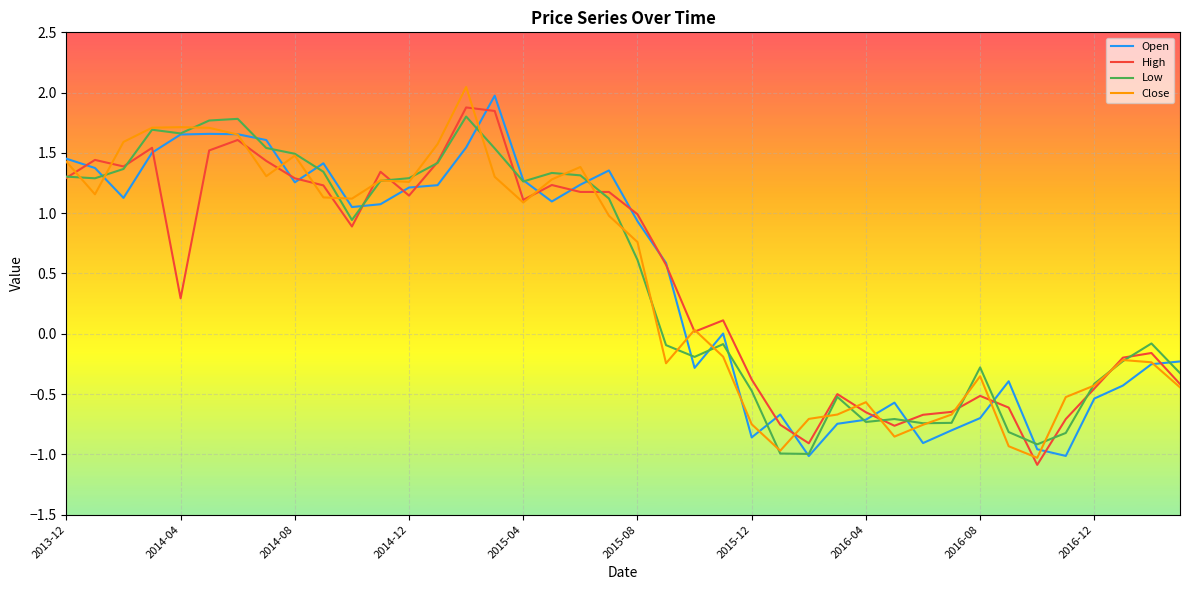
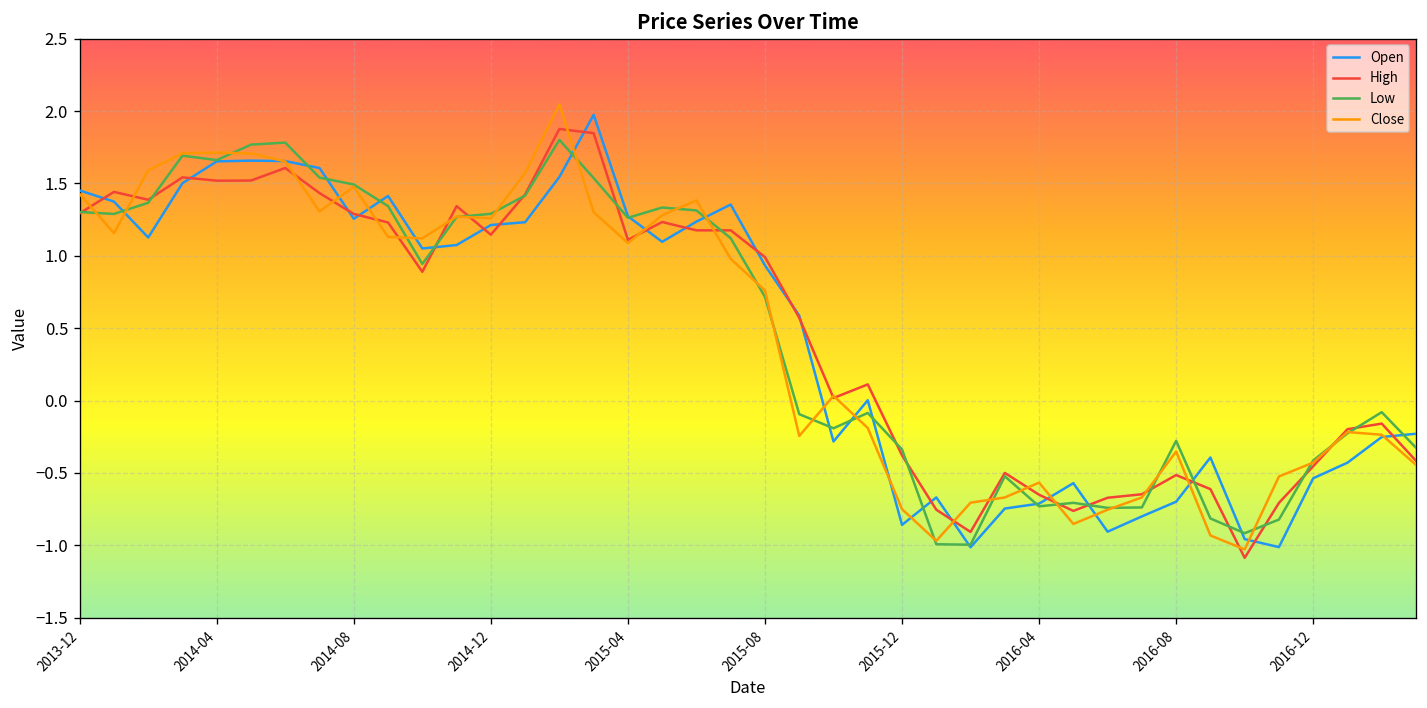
High, 2014-04: 0.29 -> 1.52
Low, 2015-08: 0.61 -> 0.72
Low, 2015-12: -0.47 -> -0.34
